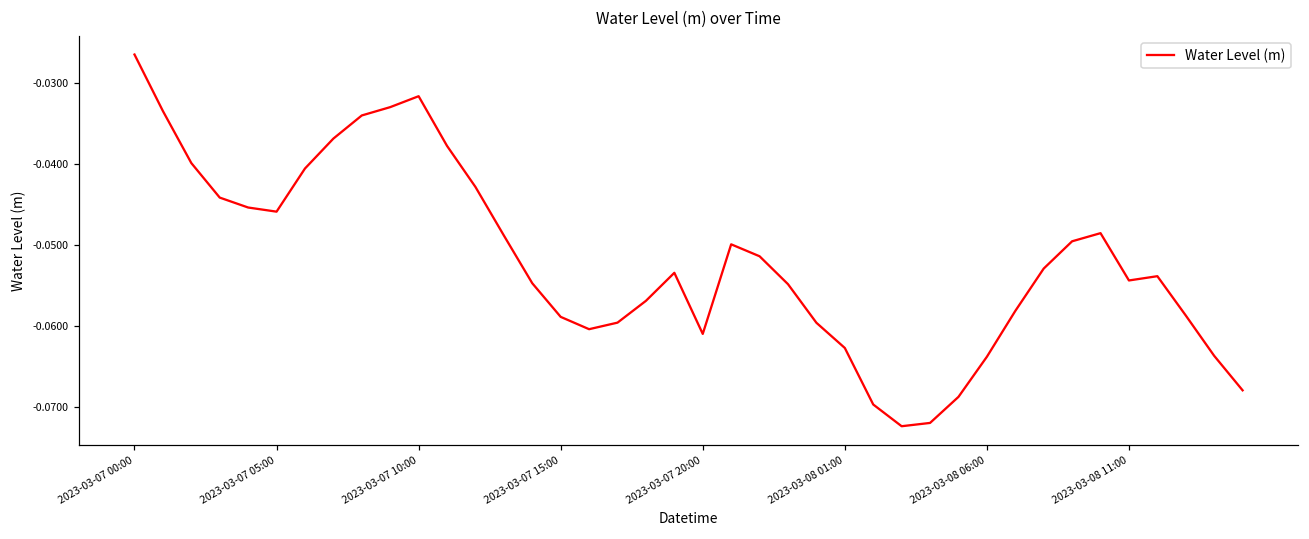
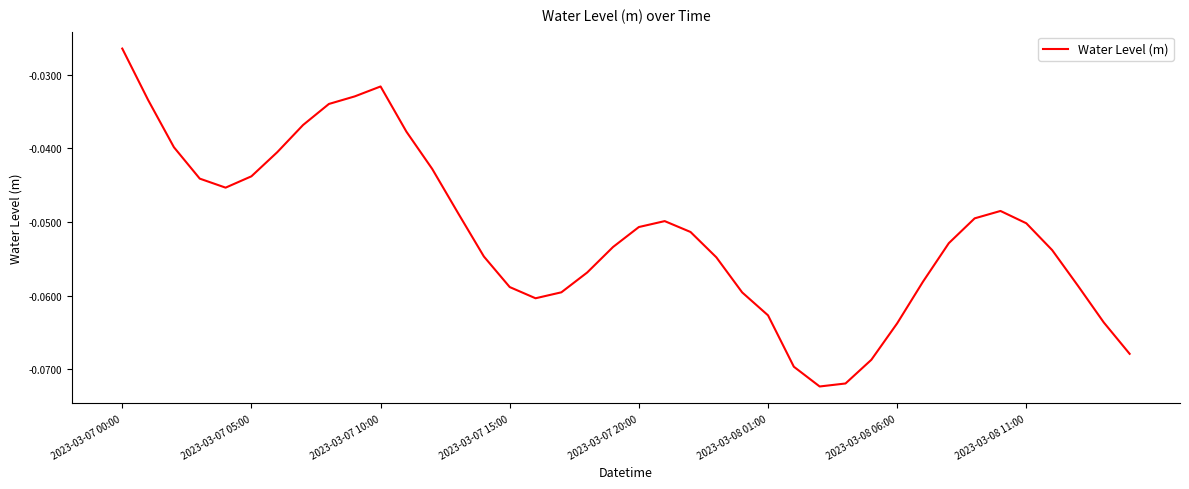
2023-03-07 05:00: -0.046 -> -0.044
2023-03-07 20:00: -0.061 -> -0.051
2023-03-08 11:00: -0.054 -> -0.050
